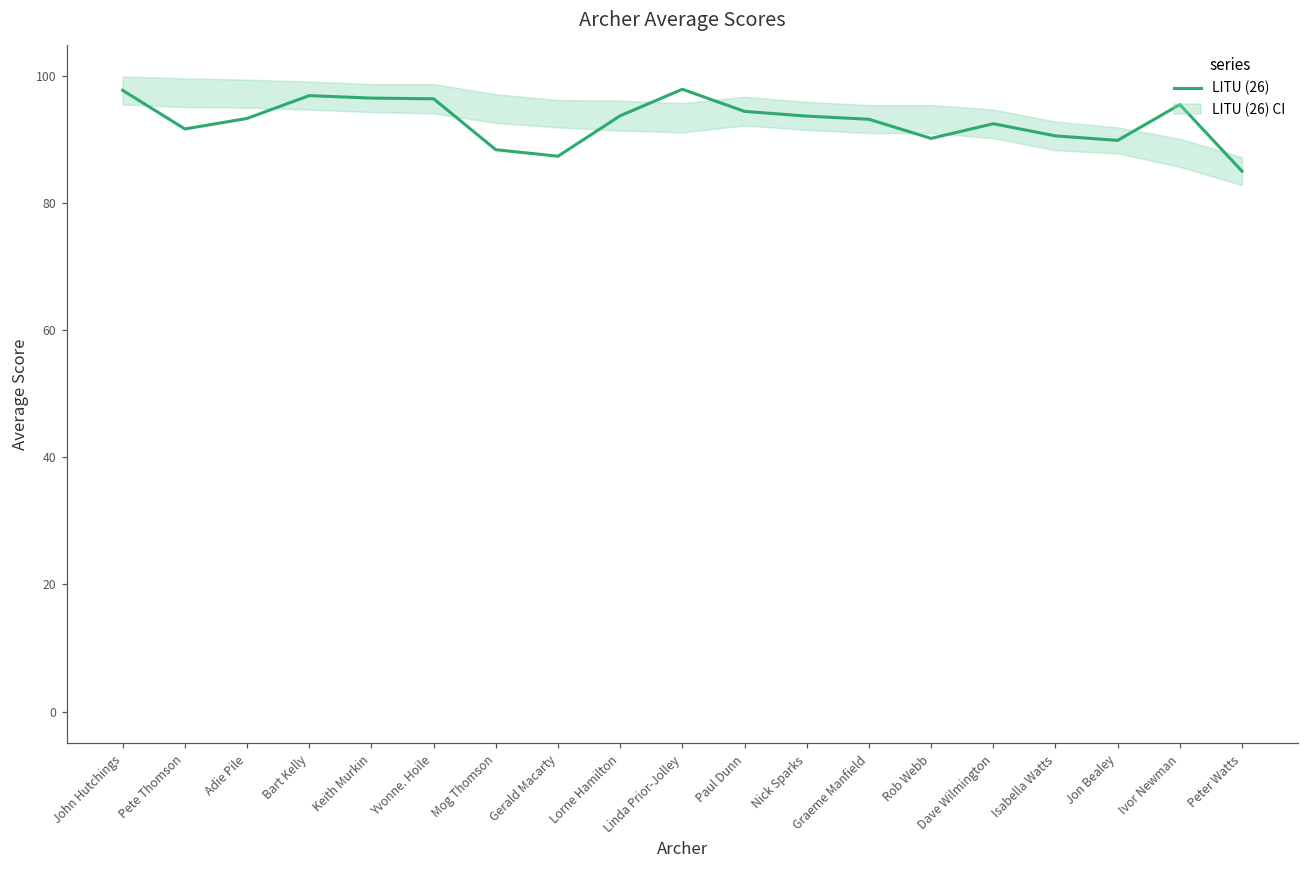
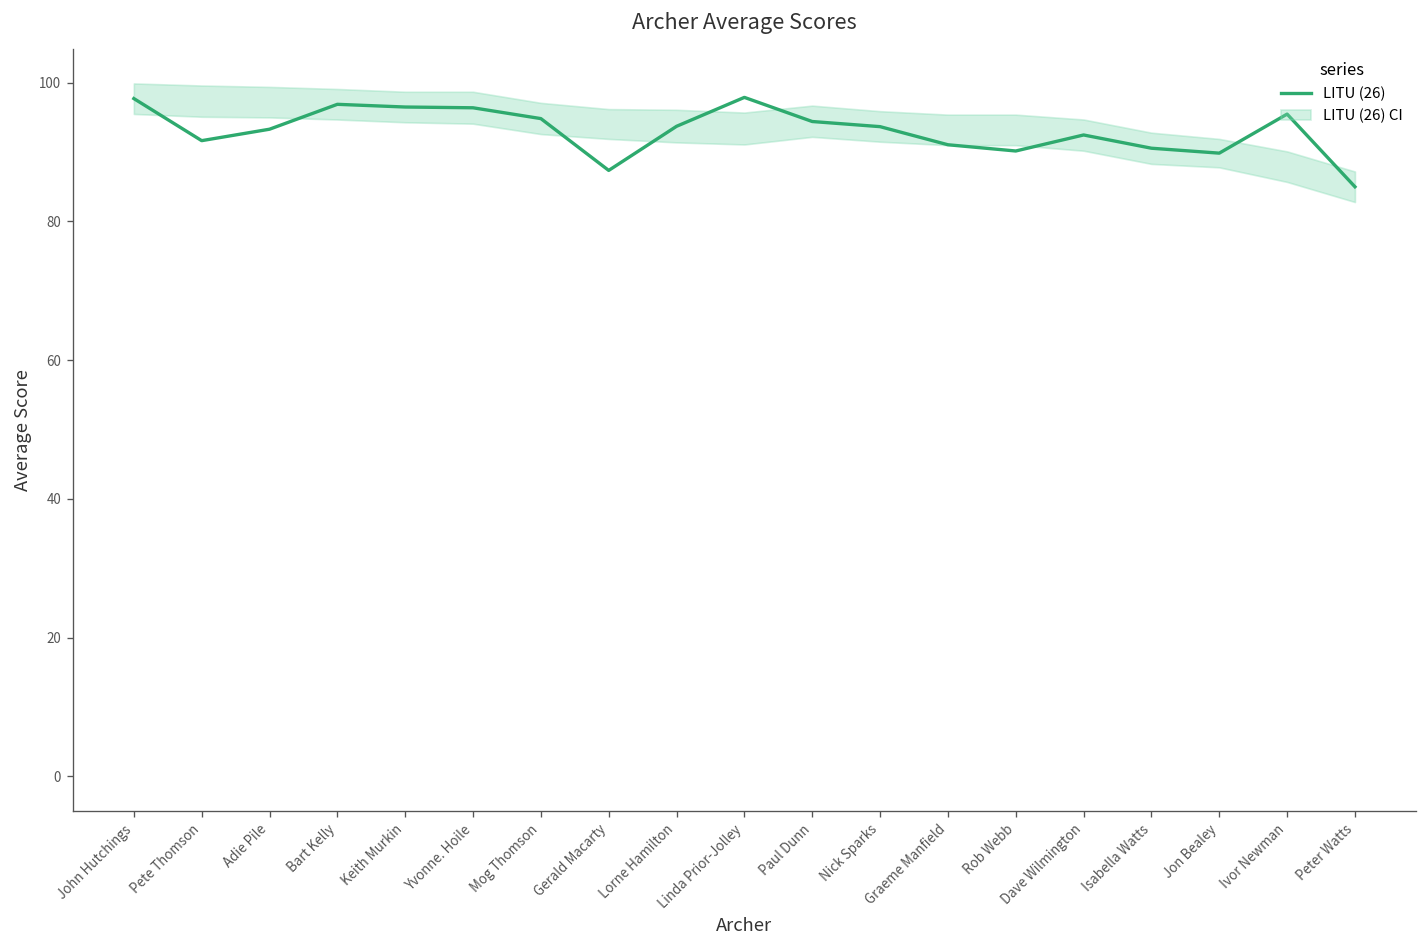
LITU (26), Mog Thomson: 88 -> 95
LITU (26), Graeme Manfield: 93 -> 91
